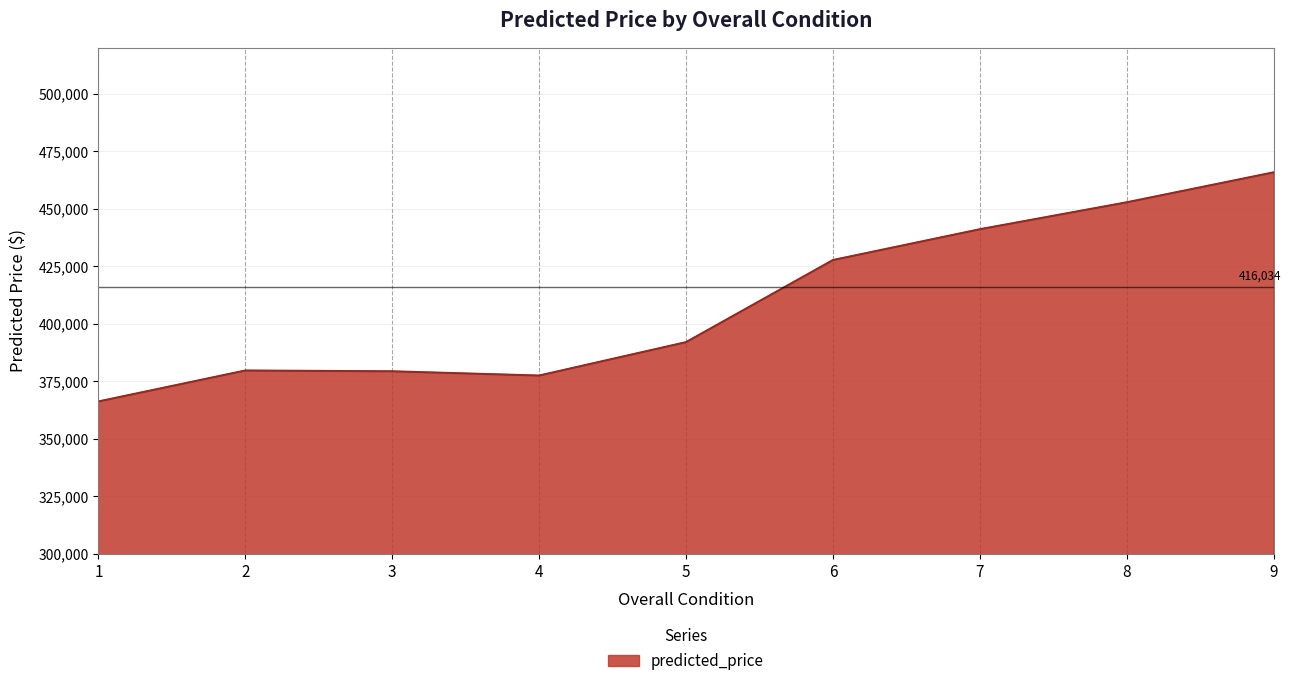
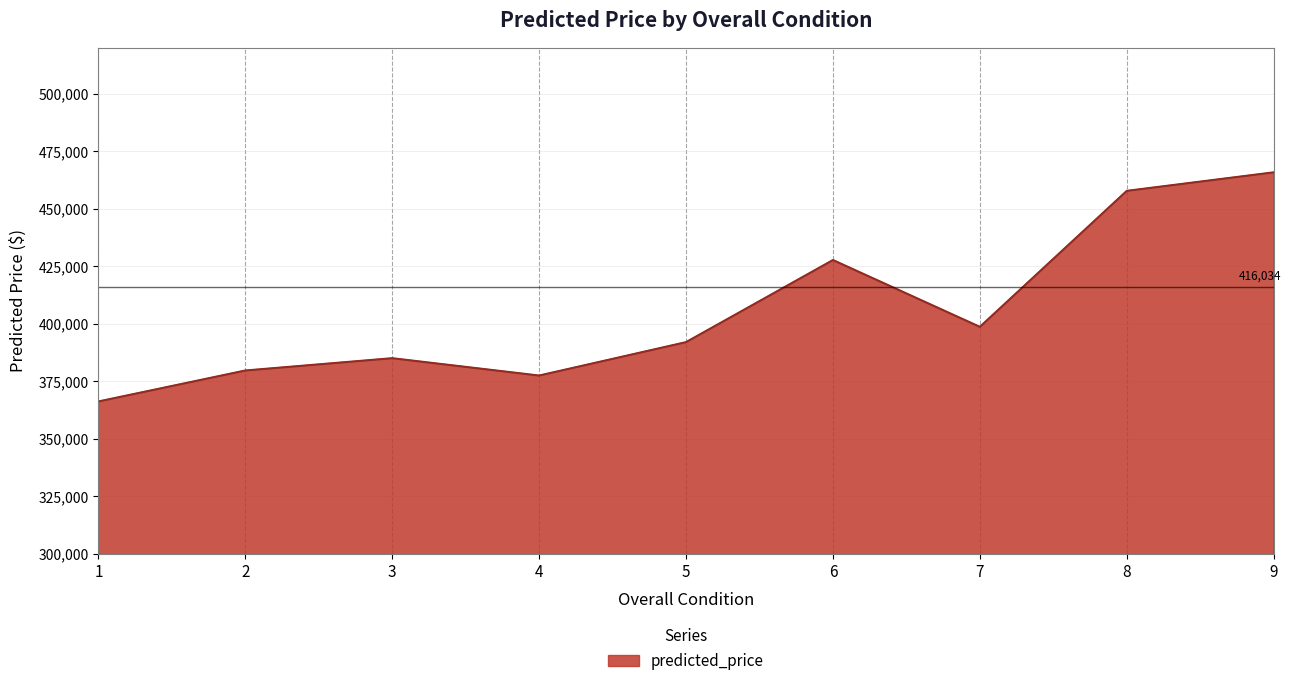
3: 379,000 -> 385,000
7: 441,000 -> 399,000
8: 453,000 -> 458,000
